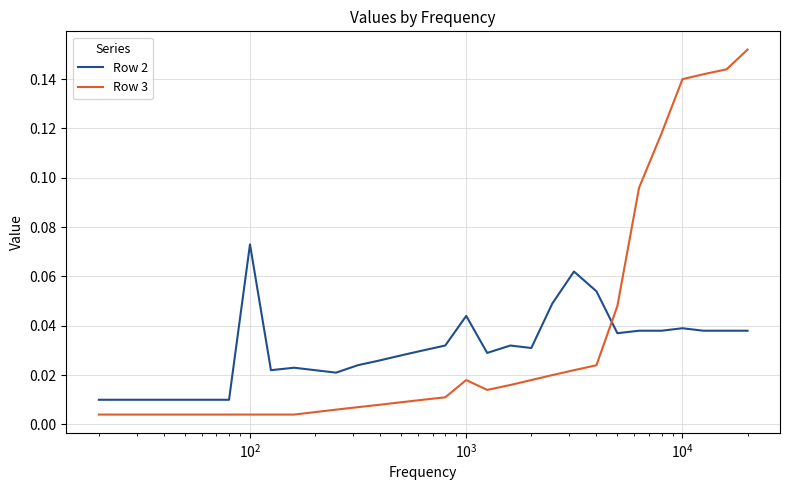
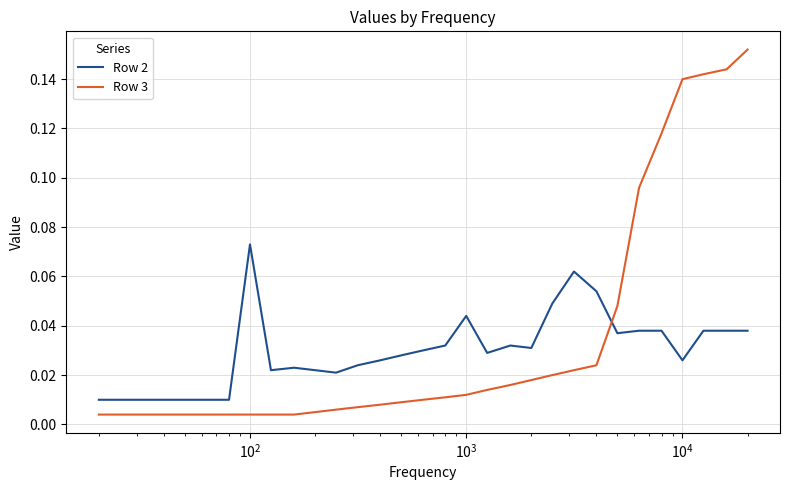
Row 3, 10^3: 0.018 -> 0.012
Row 2, 10^4: 0.039 -> 0.026
